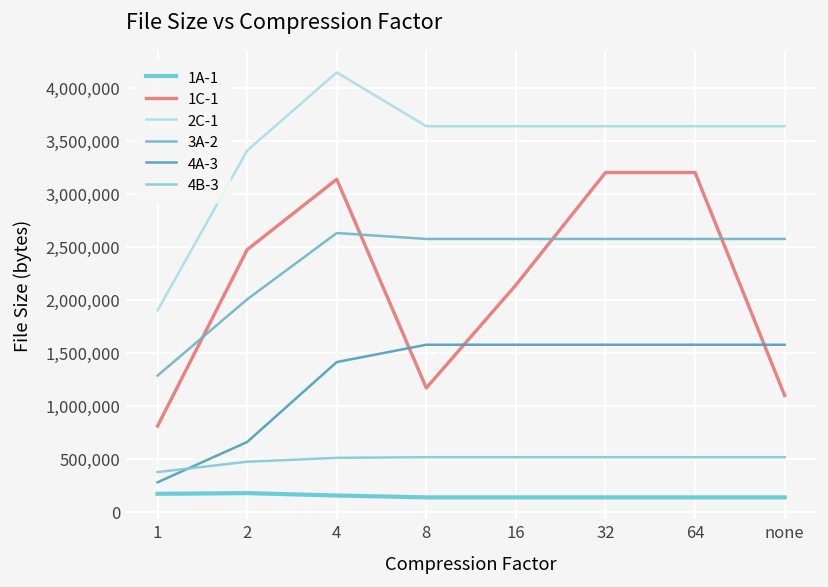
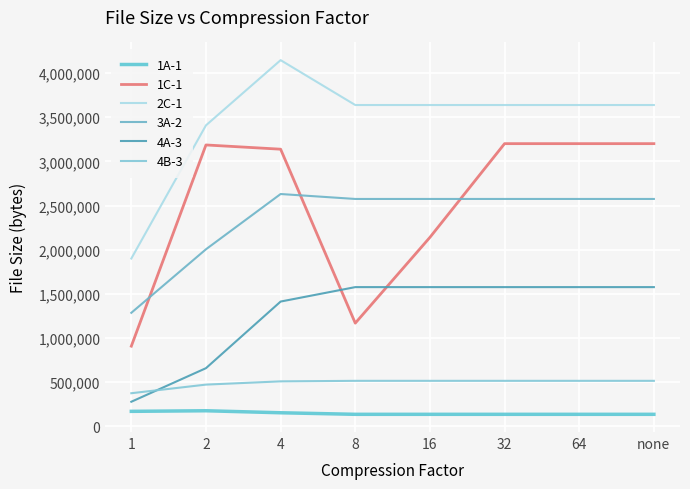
1C-1, 1: 800,000 -> 900,000
1C-1, 2: 2,500,000 -> 3,200,000
1C-1, none: 1,100,000 -> 3,200,000
